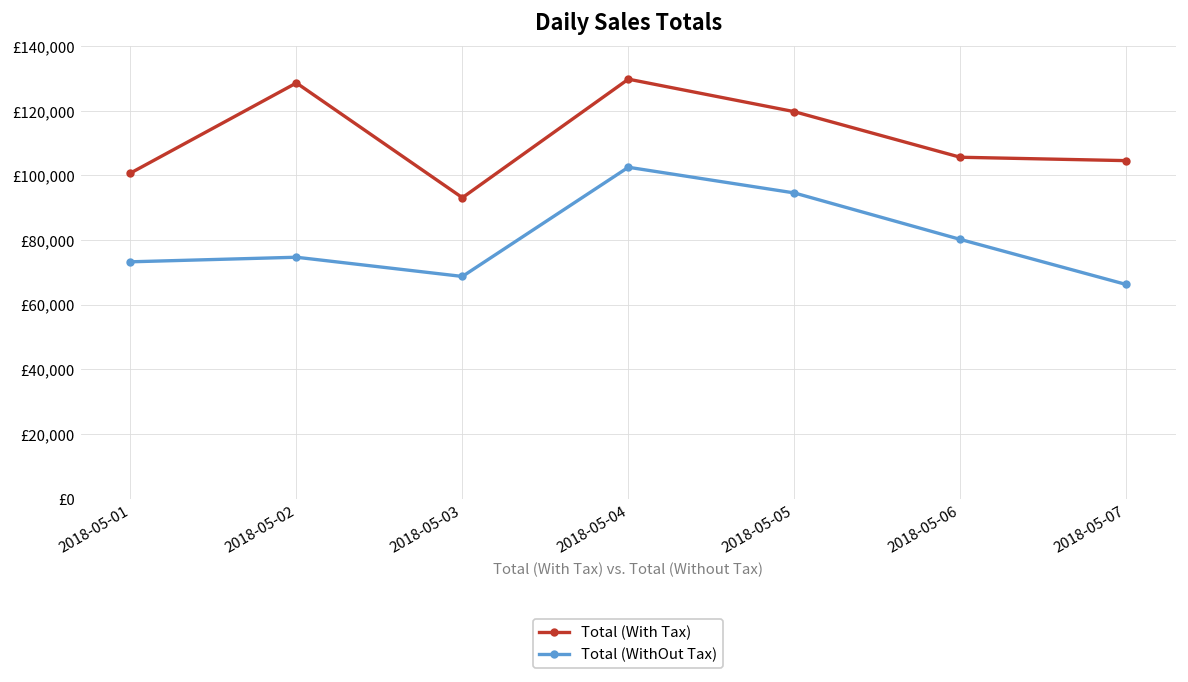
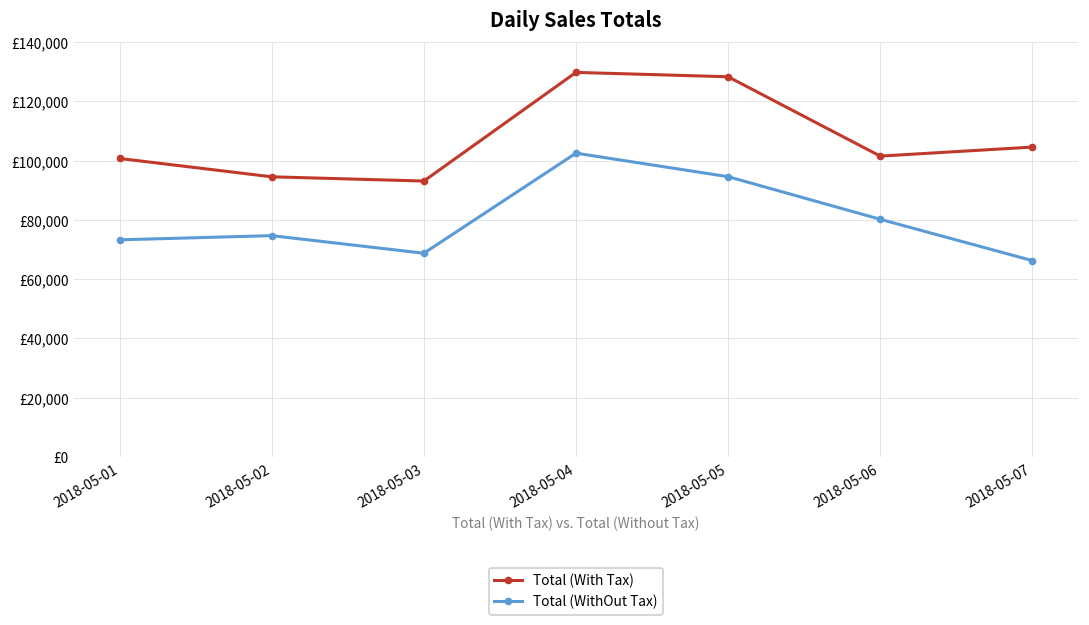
Total (With Tax), 2018-05-02: £129,000 -> £95,000
Total (With Tax), 2018-05-05: £120,000 -> £128,000
Total (With Tax), 2018-05-06: £106,000 -> £102,000
